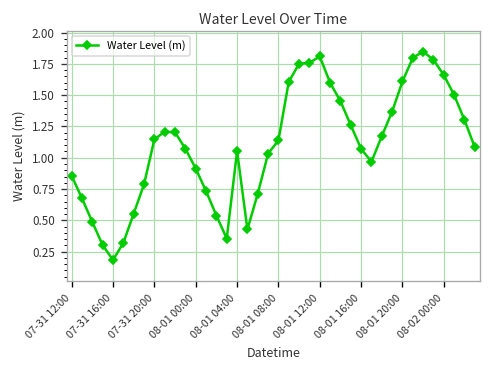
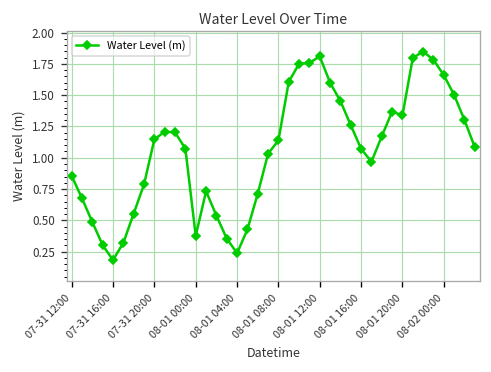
08-01 00:00: 0.91 -> 0.38
08-01 04:00: 1.05 -> 0.24
08-01 20:00: 1.61 -> 1.34
